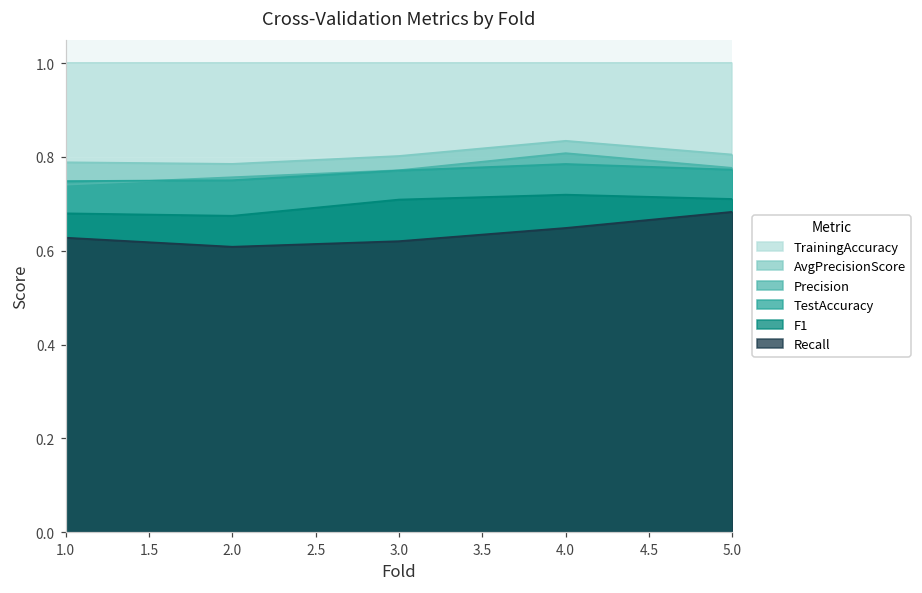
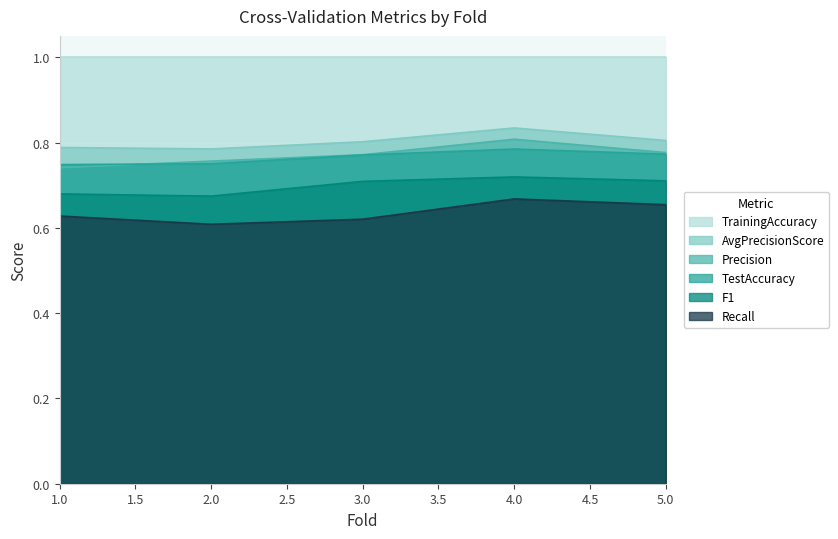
Recall, 4.0: 0.65 -> 0.67
Recall, 5.0: 0.68 -> 0.65
